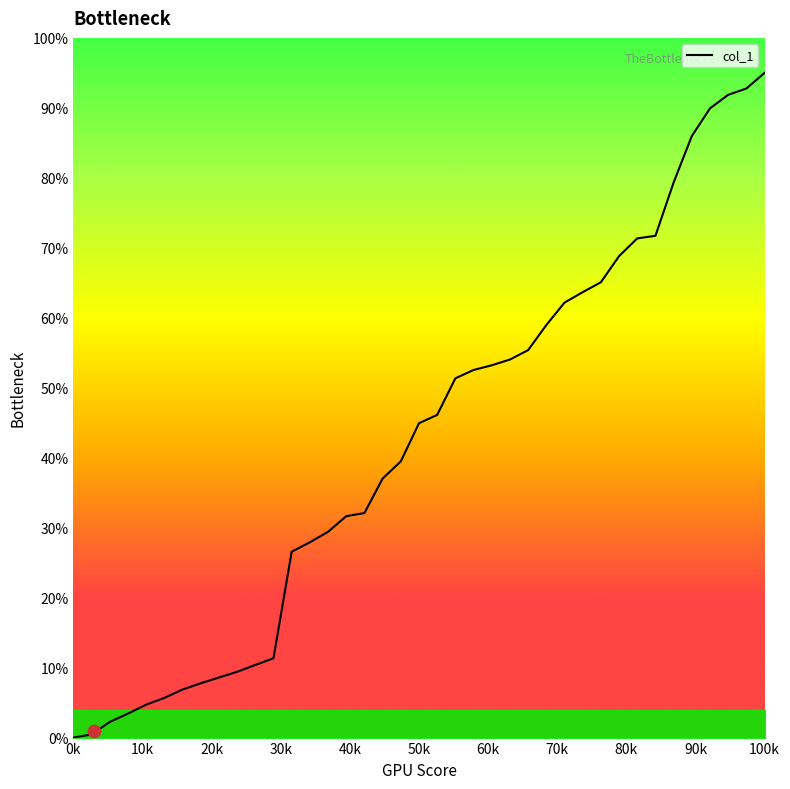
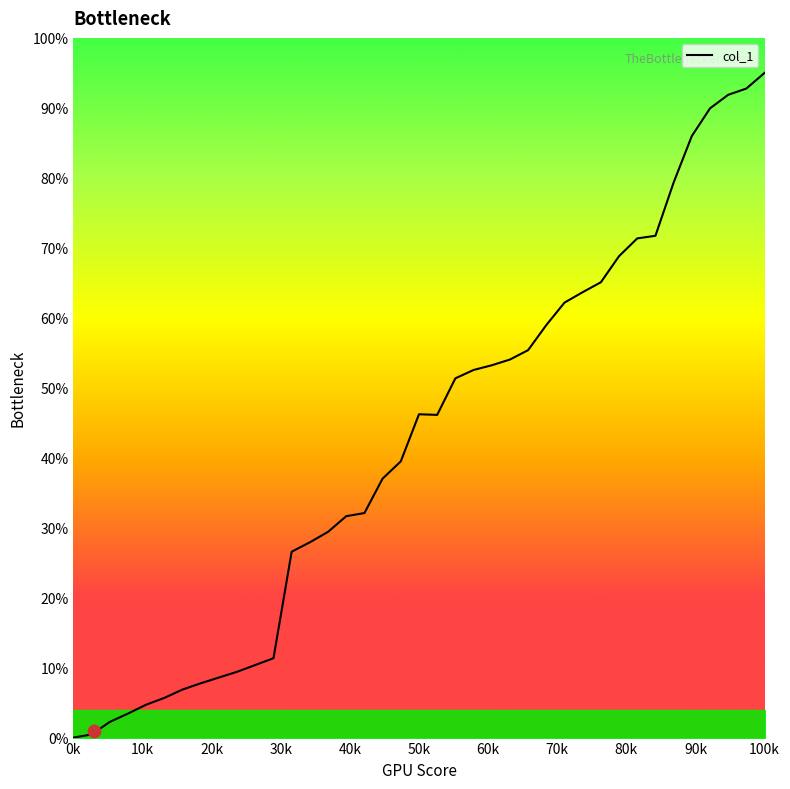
col_1, 50k: 45% -> 46%
